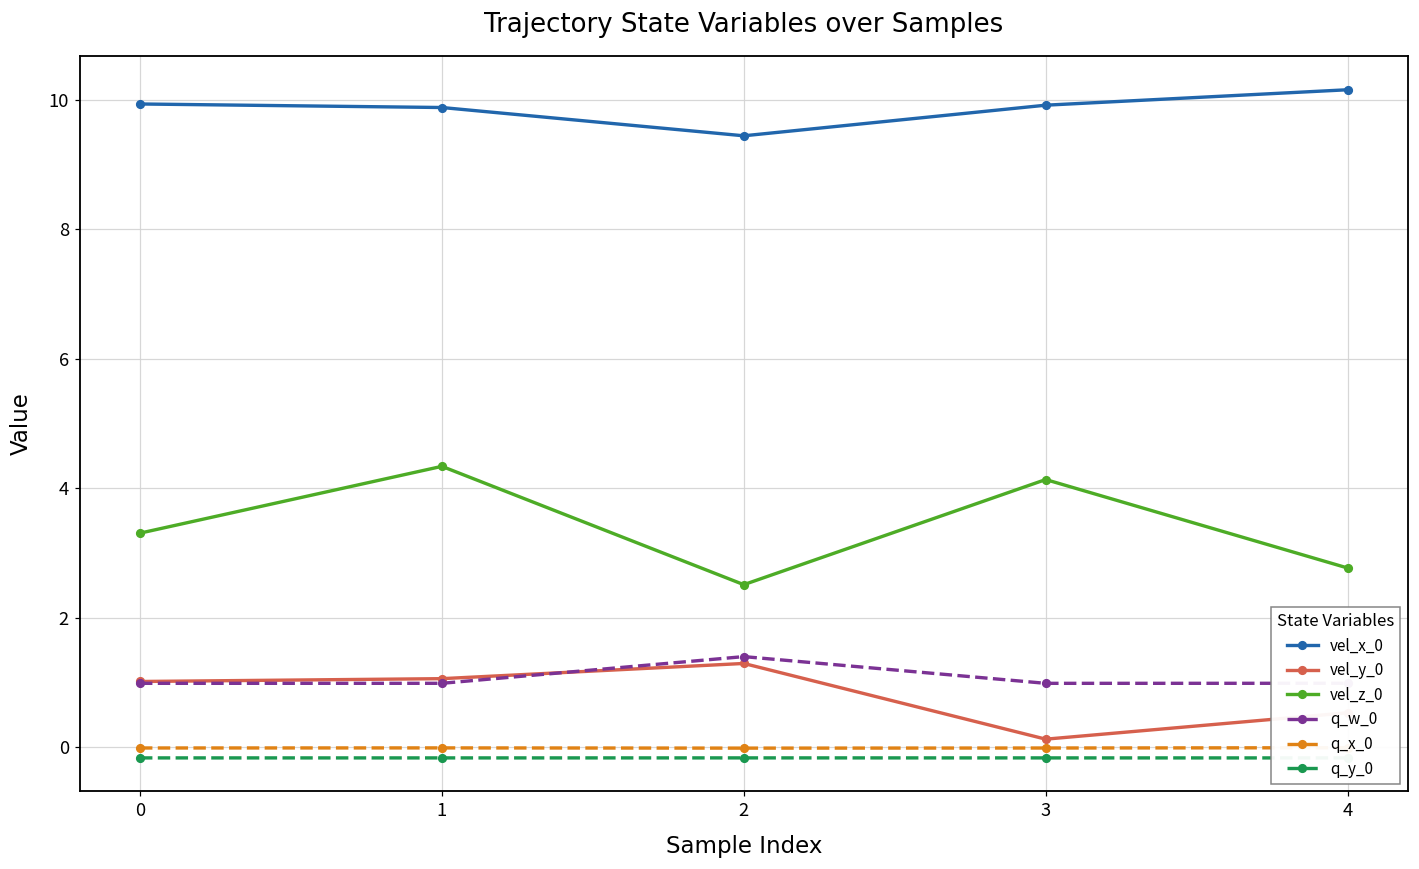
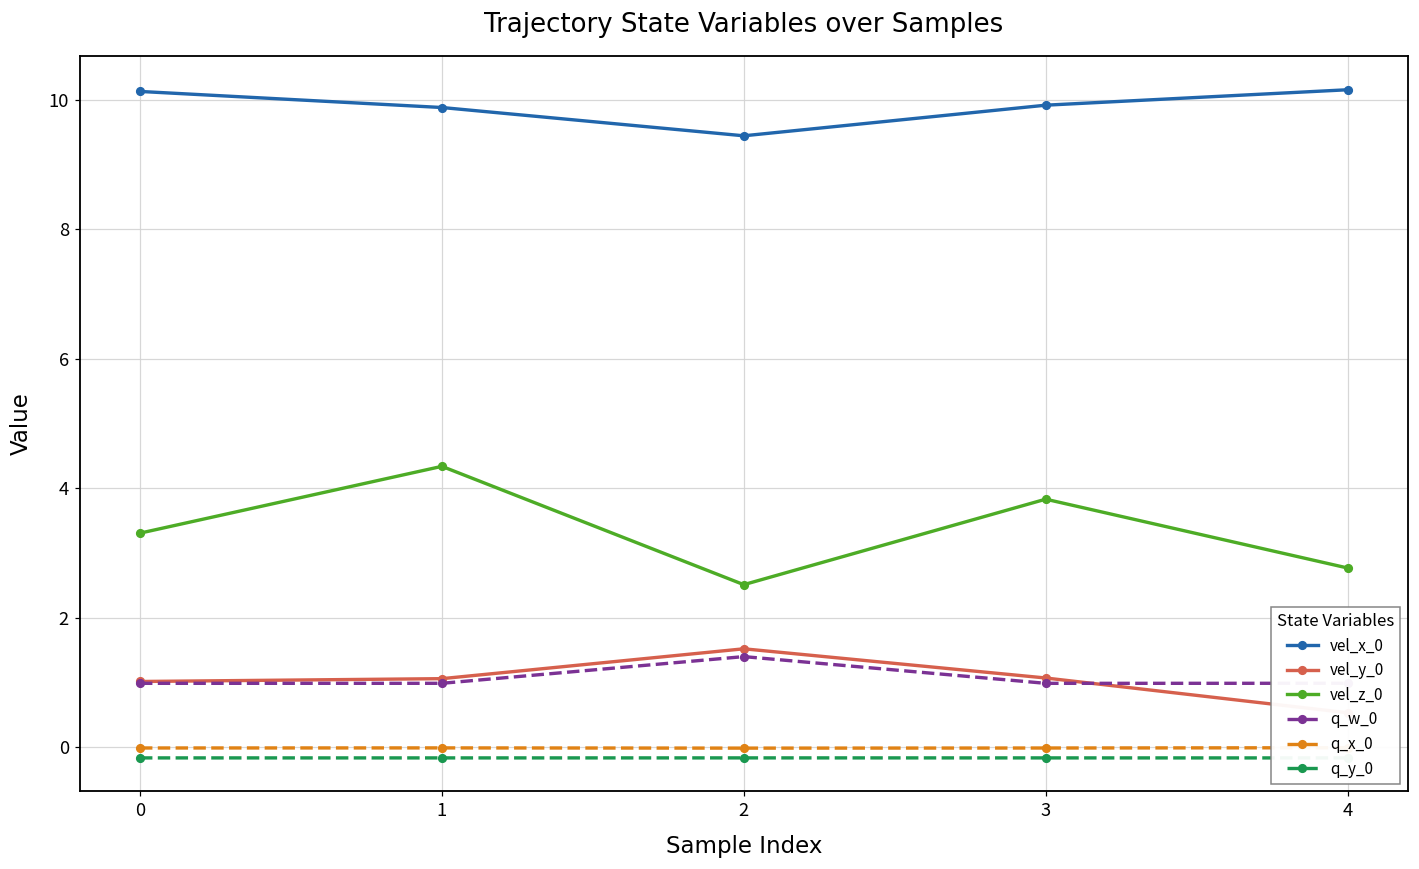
vel_x_0, 0: 9.9 -> 10.1
vel_y_0, 2: 1.3 -> 1.5
vel_y_0, 3: 0.1 -> 1.1
vel_z_0, 3: 4.1 -> 3.8
